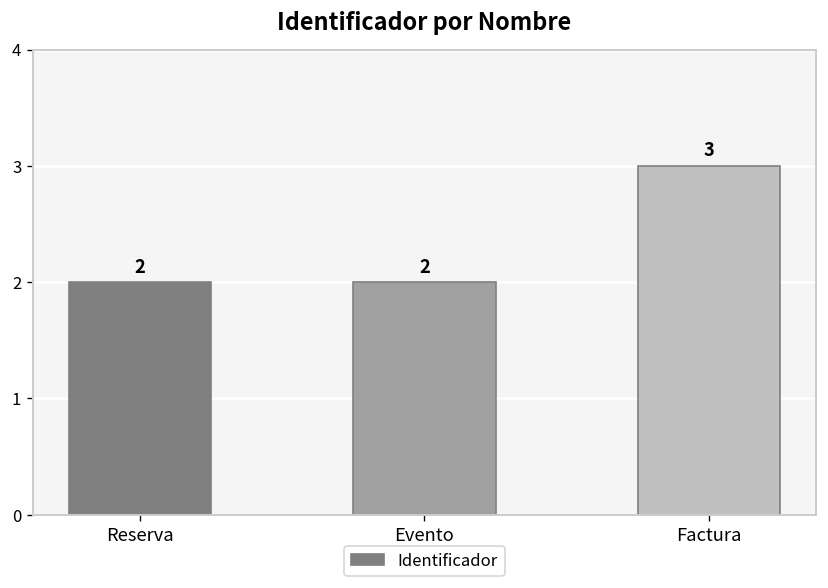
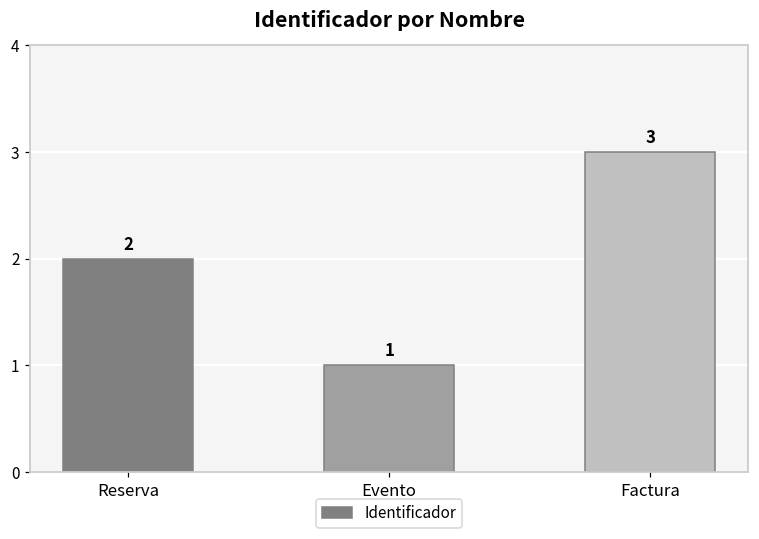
Evento: 2 -> 1
